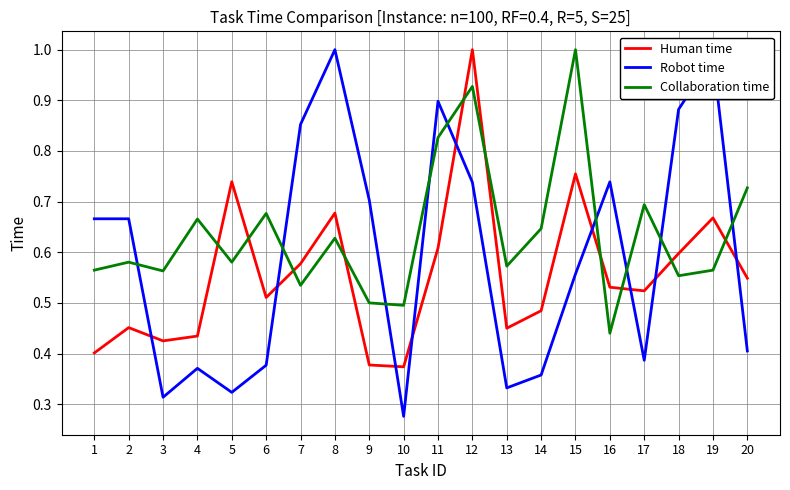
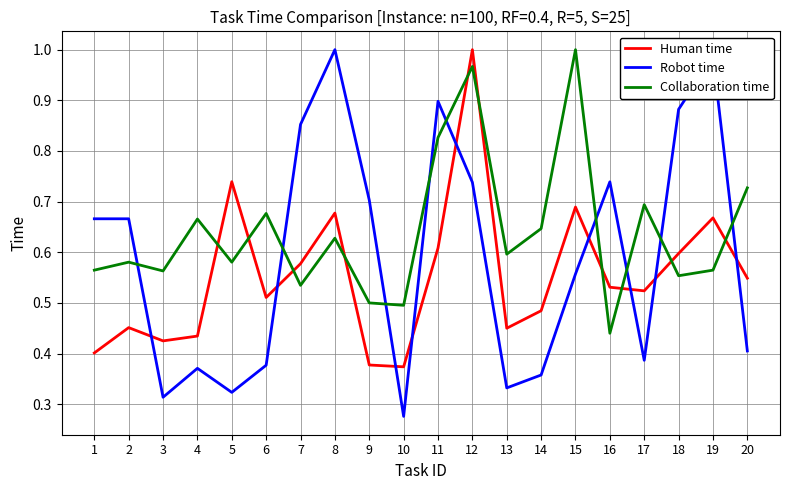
Collaboration time, 12: 0.93 -> 0.97
Collaboration time, 13: 0.57 -> 0.60
Human time, 15: 0.75 -> 0.69
